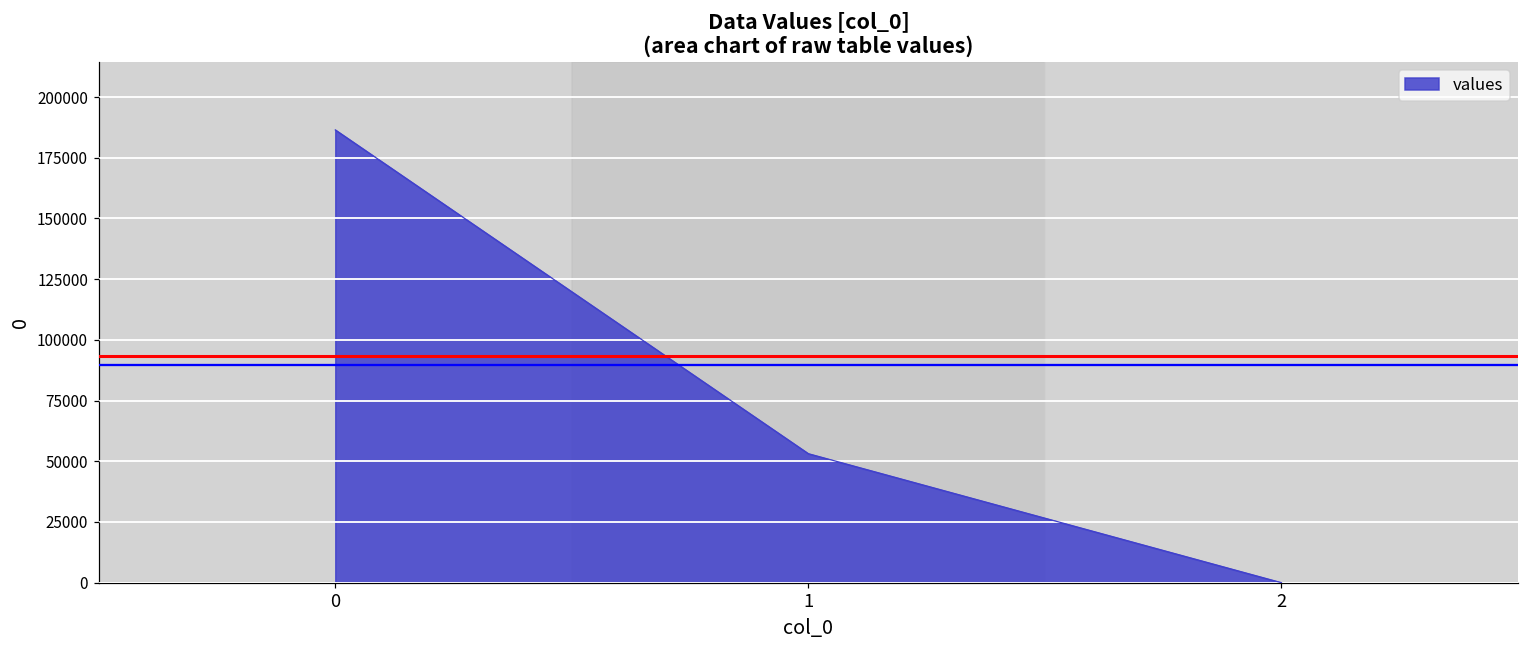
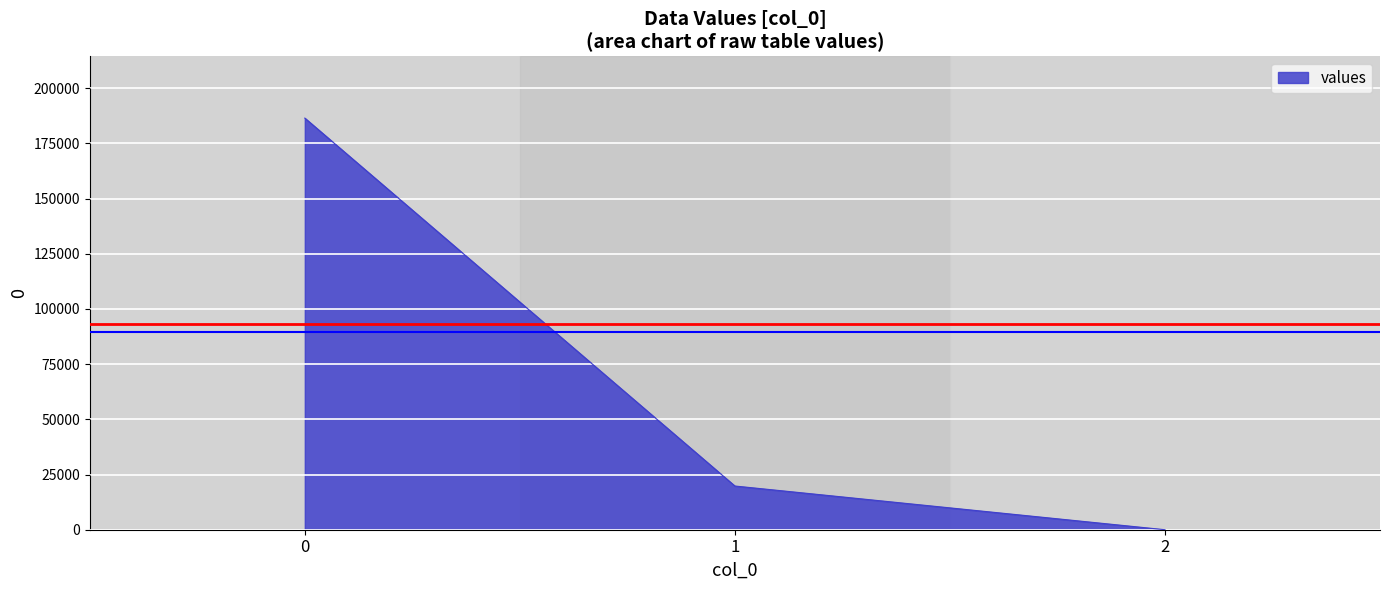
1: 53000 -> 20000
